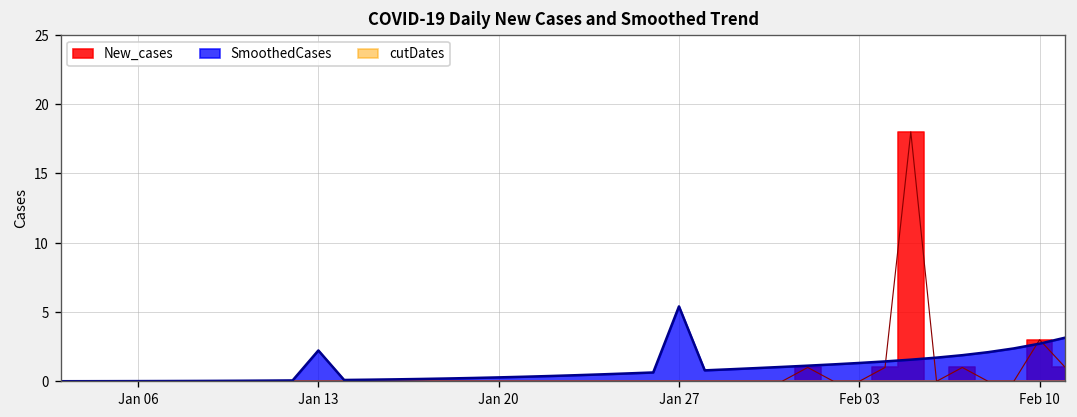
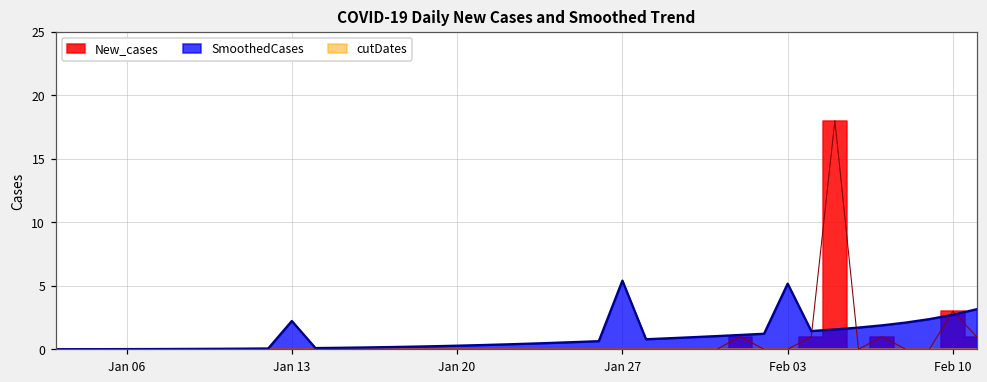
SmoothedCases, Feb 03: 1.3 -> 5.2
